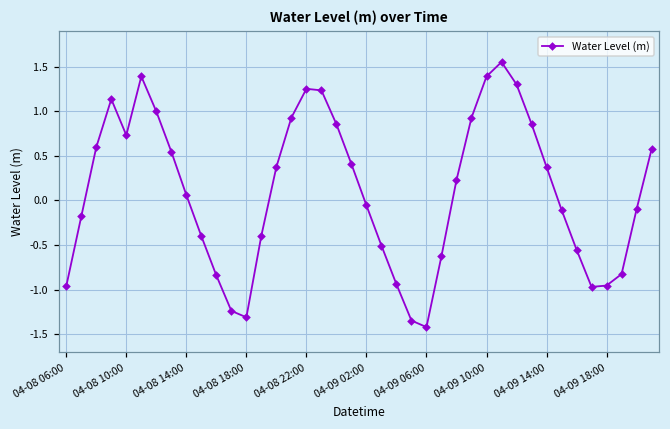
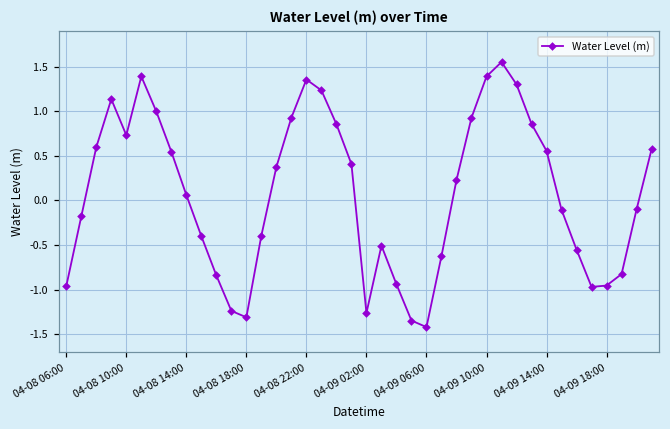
04-08 22:00: 1.3 -> 1.4
04-09 02:00: -0.1 -> -1.3
04-09 14:00: 0.4 -> 0.6
